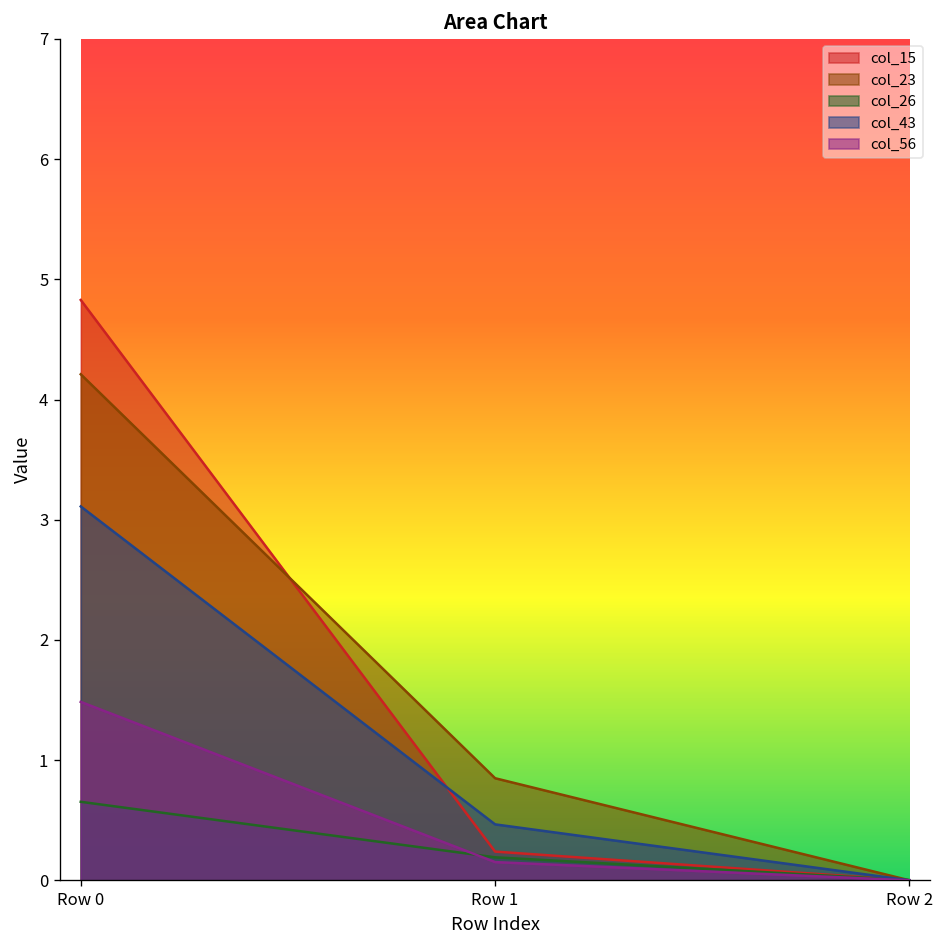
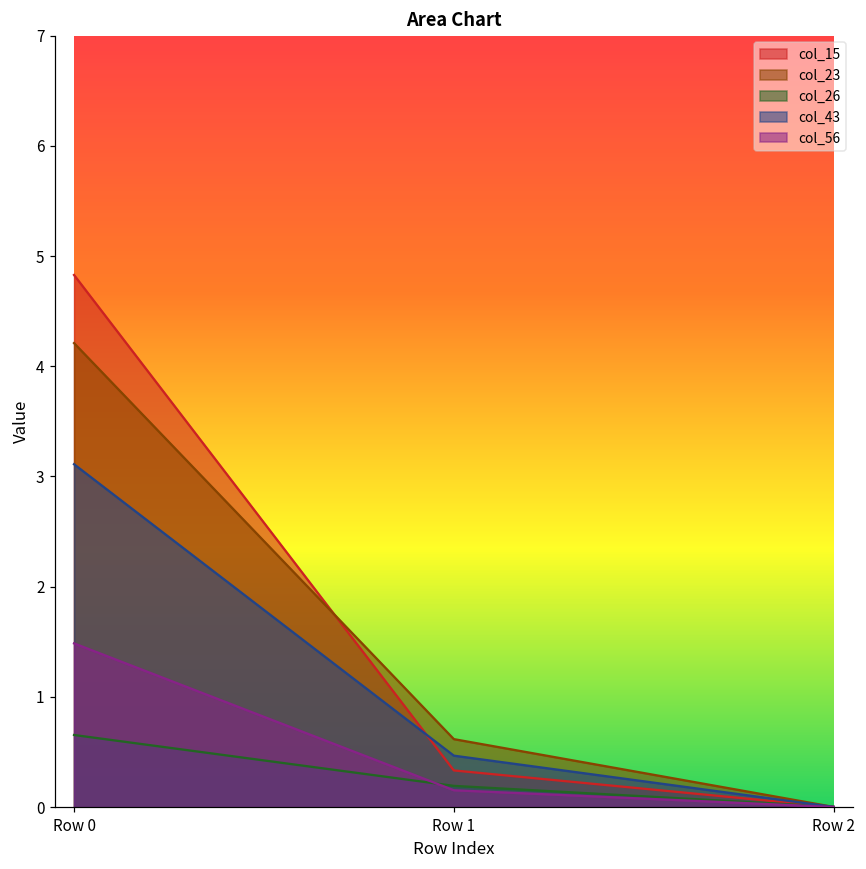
col_15, Row 1: 0.24 -> 0.33
col_23, Row 1: 0.85 -> 0.62
